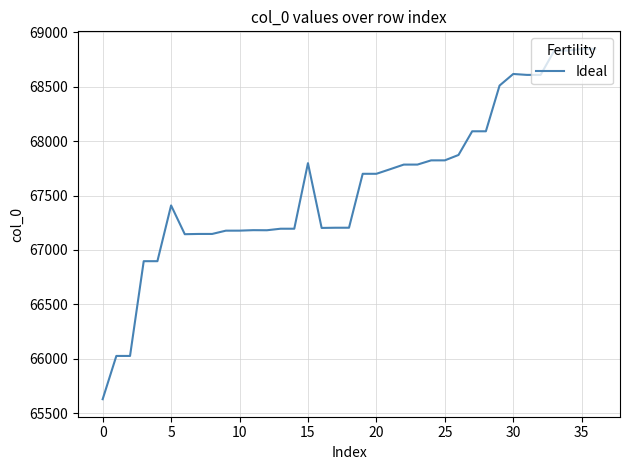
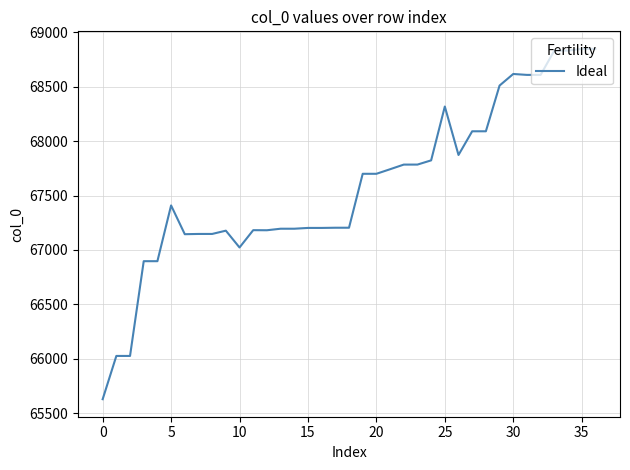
10: 67180 -> 67020
15: 67800 -> 67200
25: 67820 -> 68320
